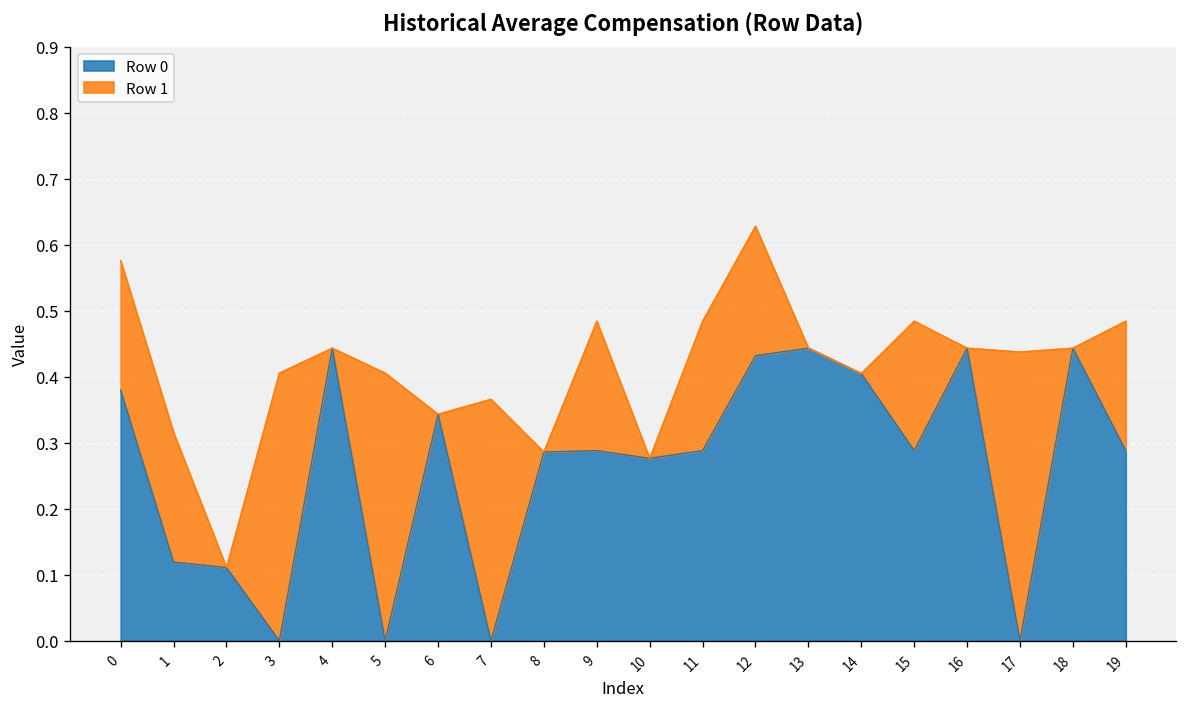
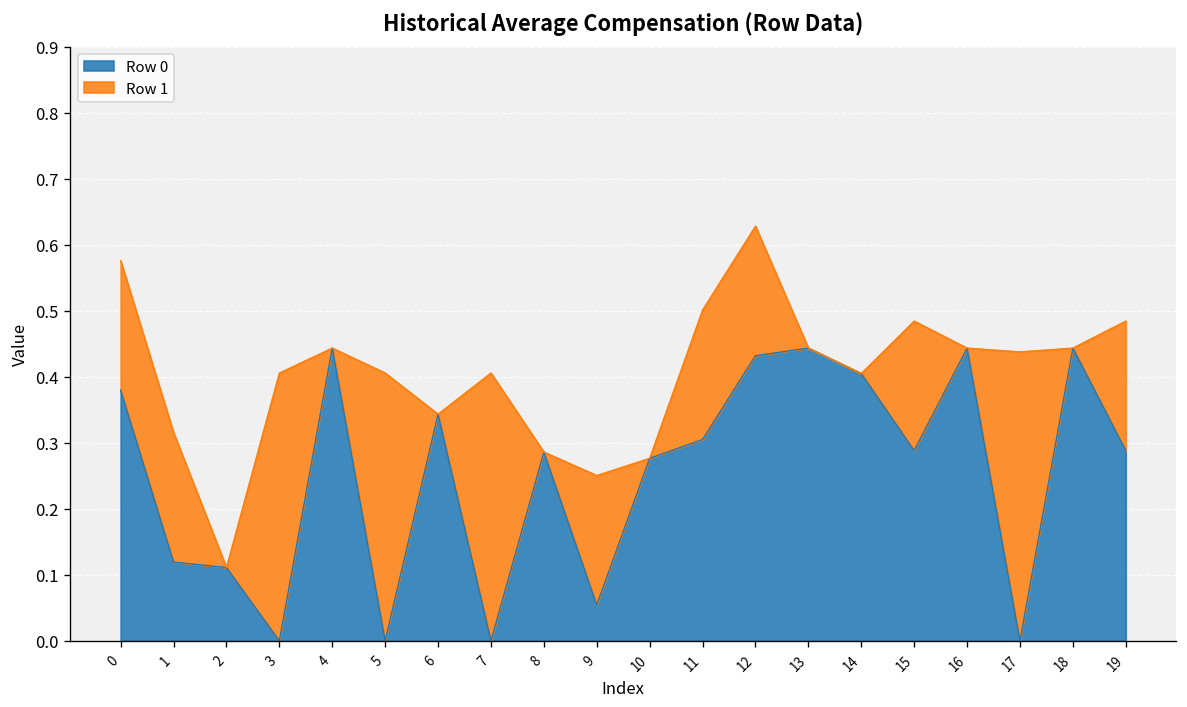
Row 1, 7: 0.37 -> 0.41
Row 0, 9: 0.29 -> 0.05
Row 0, 11: 0.29 -> 0.31
